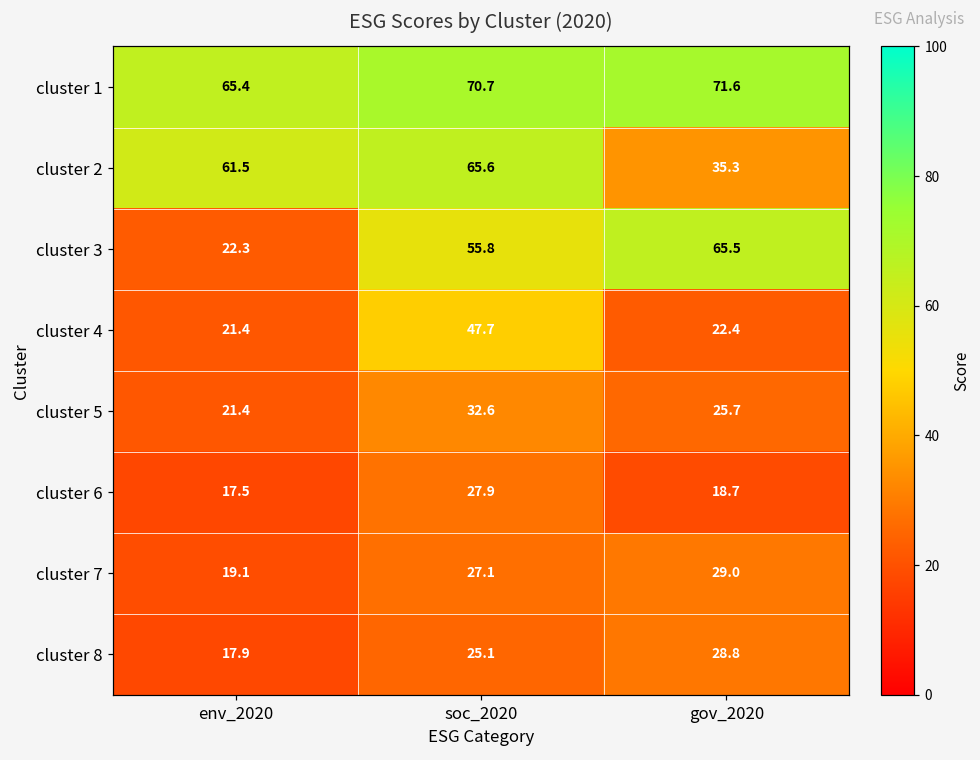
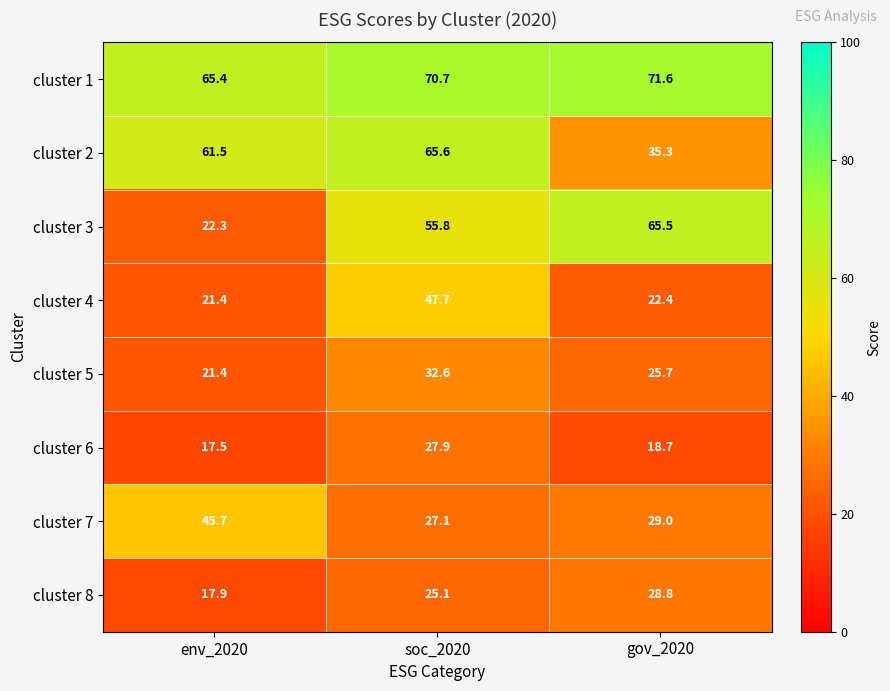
cluster 7, env_2020: 19.1 -> 45.7
